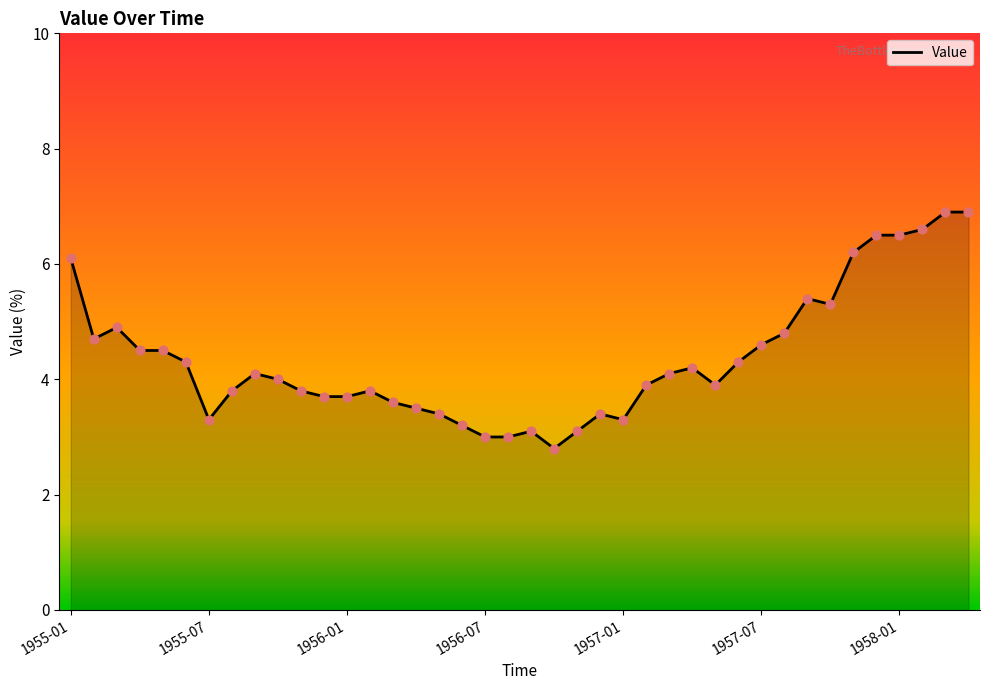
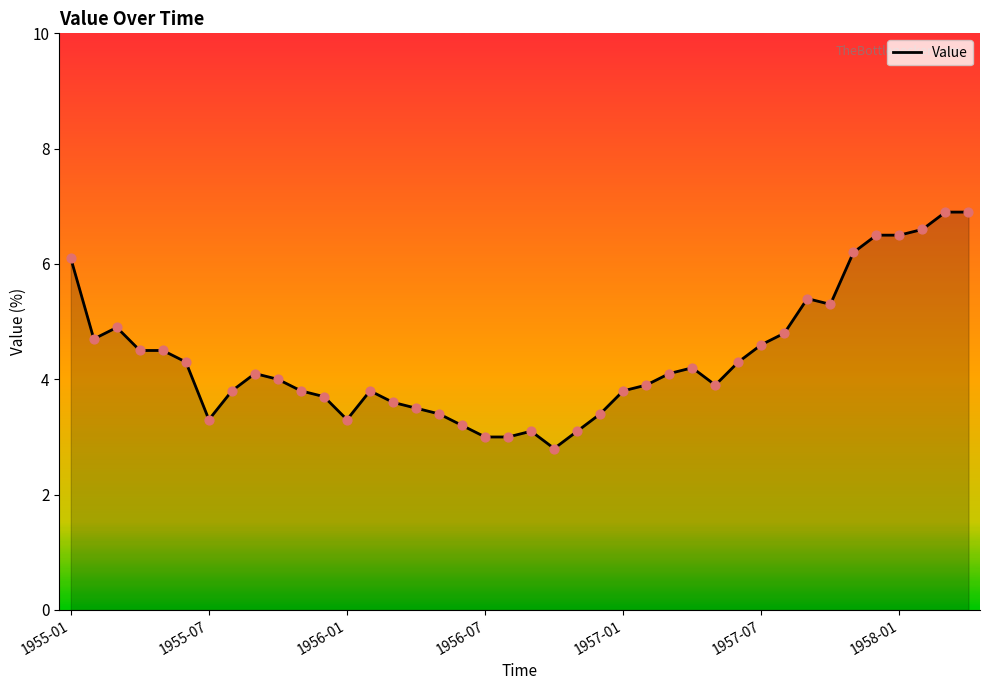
1956-01: 3.7 -> 3.3
1957-01: 3.3 -> 3.8
